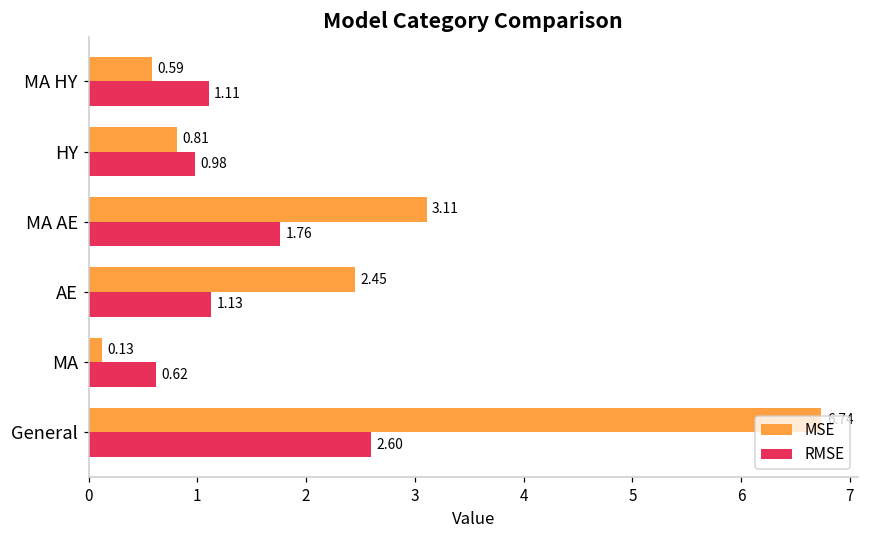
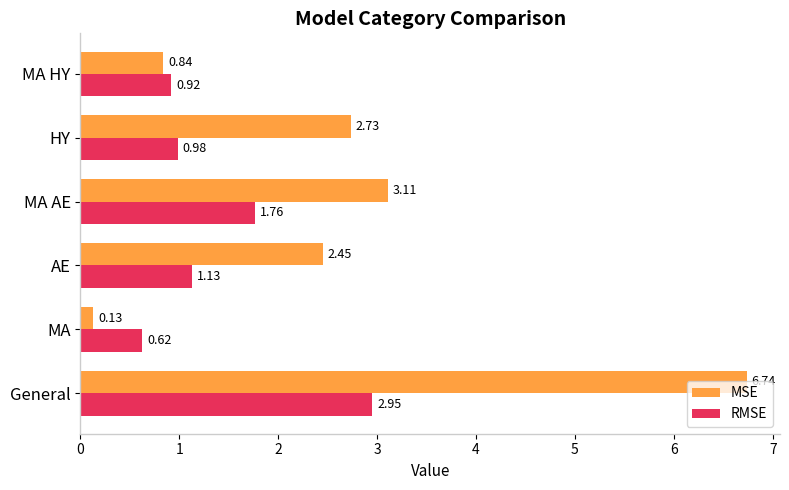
MSE, MA HY: 0.59 -> 0.84
RMSE, MA HY: 1.11 -> 0.92
MSE, HY: 0.81 -> 2.73
RMSE, General: 2.60 -> 2.95
